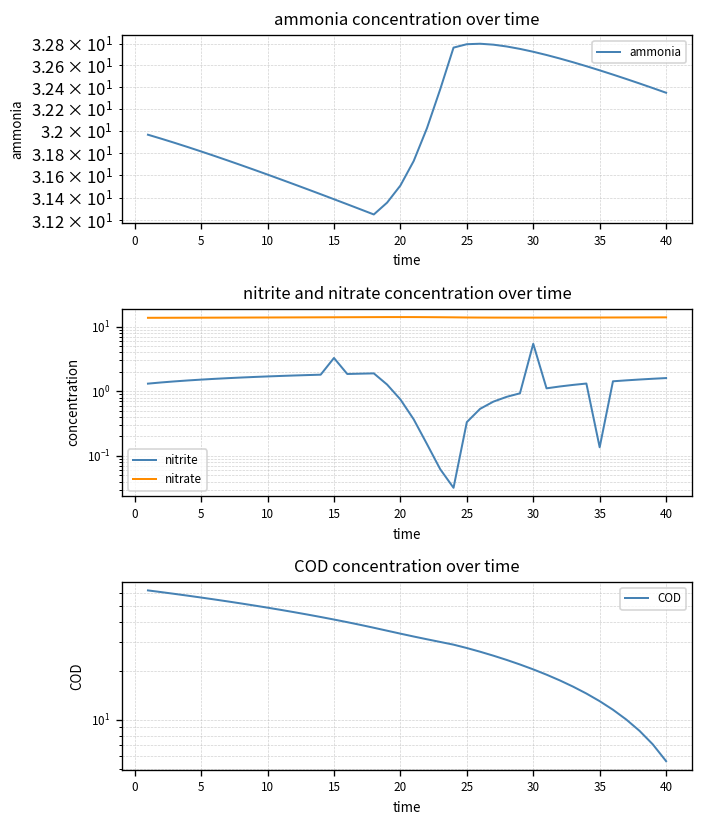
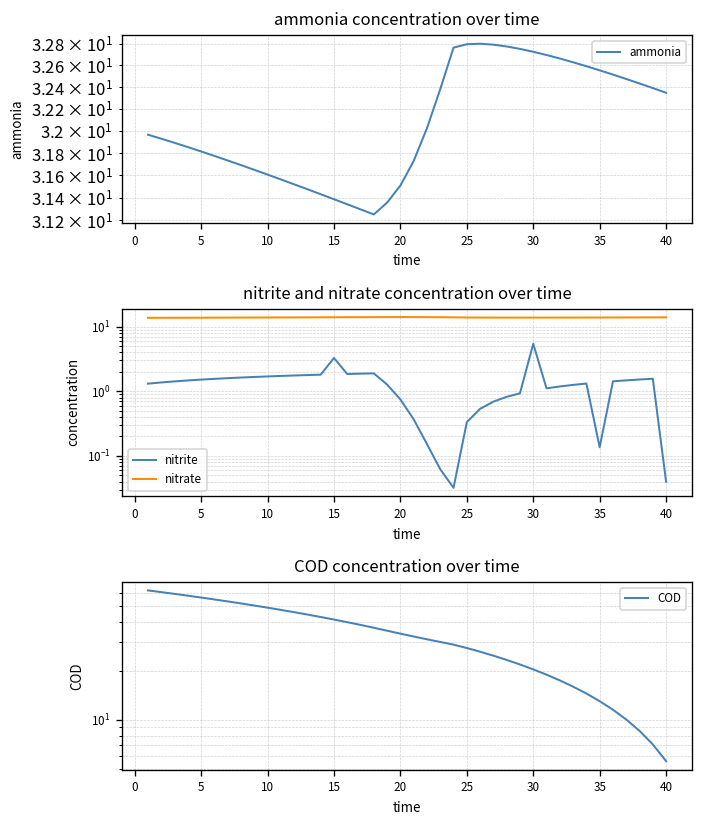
nitrite and nitrate concentration over time, nitrite, 40: 1.6 -> 0.04
